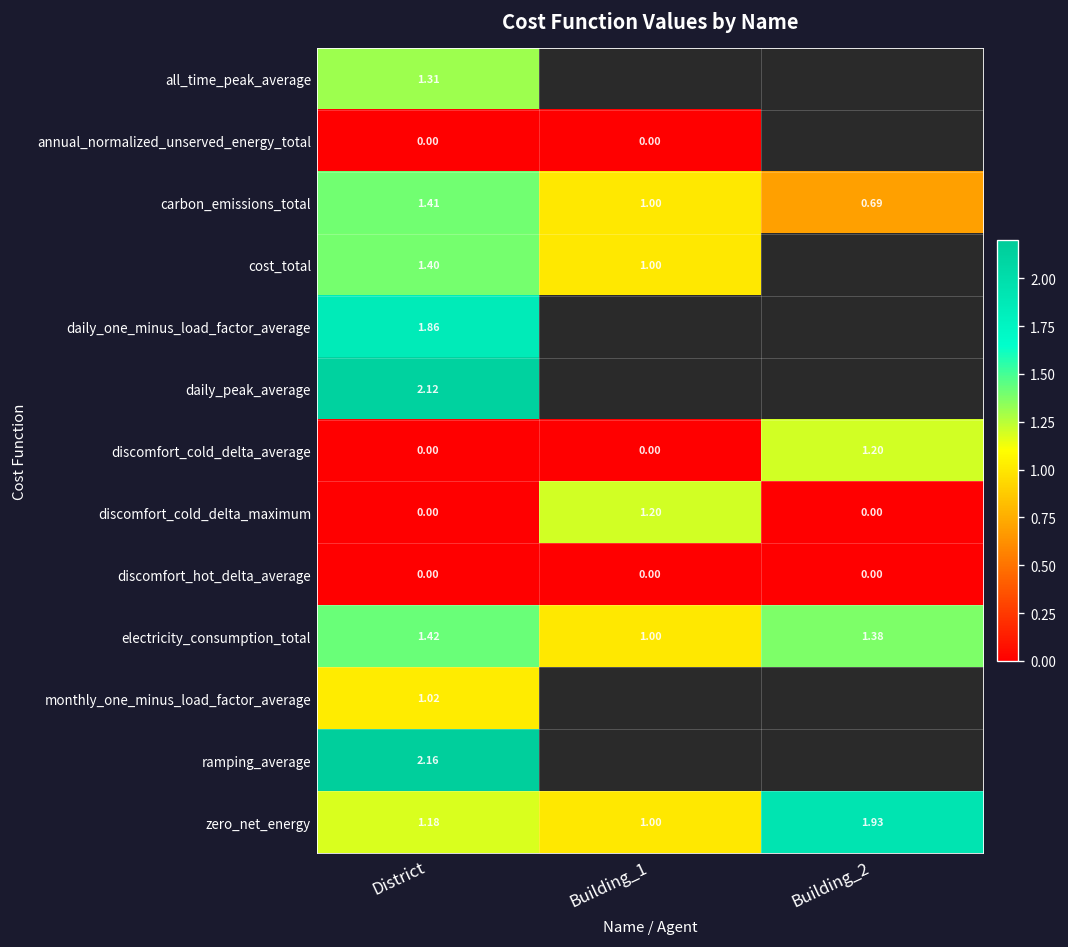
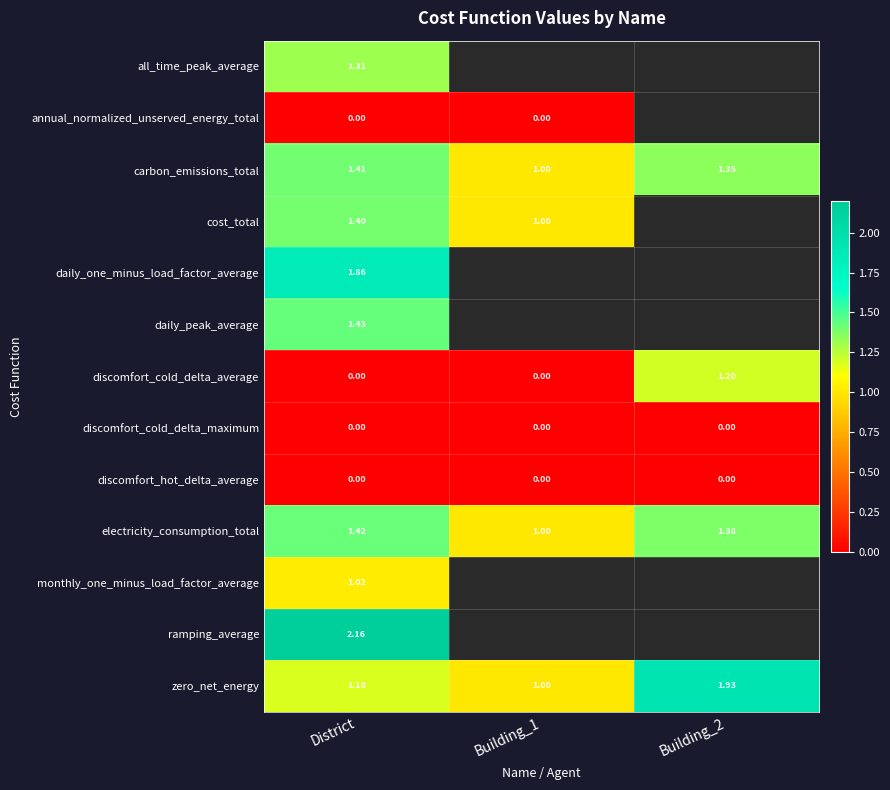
carbon_emissions_total, Building_2: 0.69 -> 1.35
daily_peak_average, District: 2.12 -> 1.43
discomfort_cold_delta_maximum, Building_1: 1.20 -> 0.00
